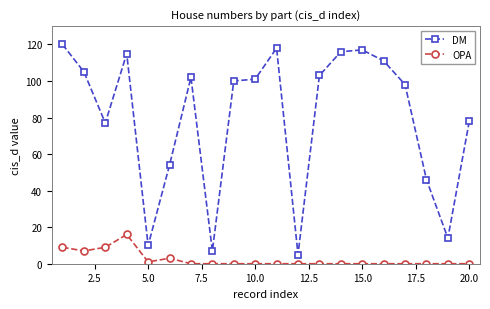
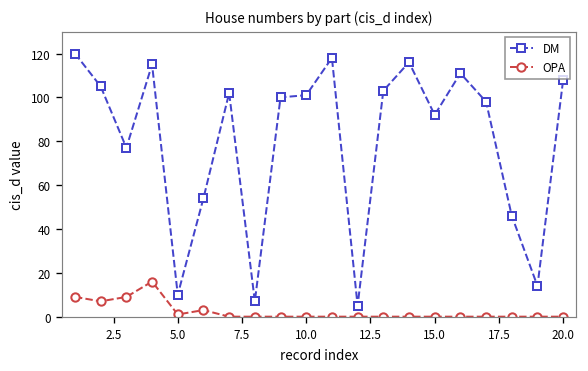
DM, 15.0: 117 -> 92
DM, 20.0: 78 -> 108
